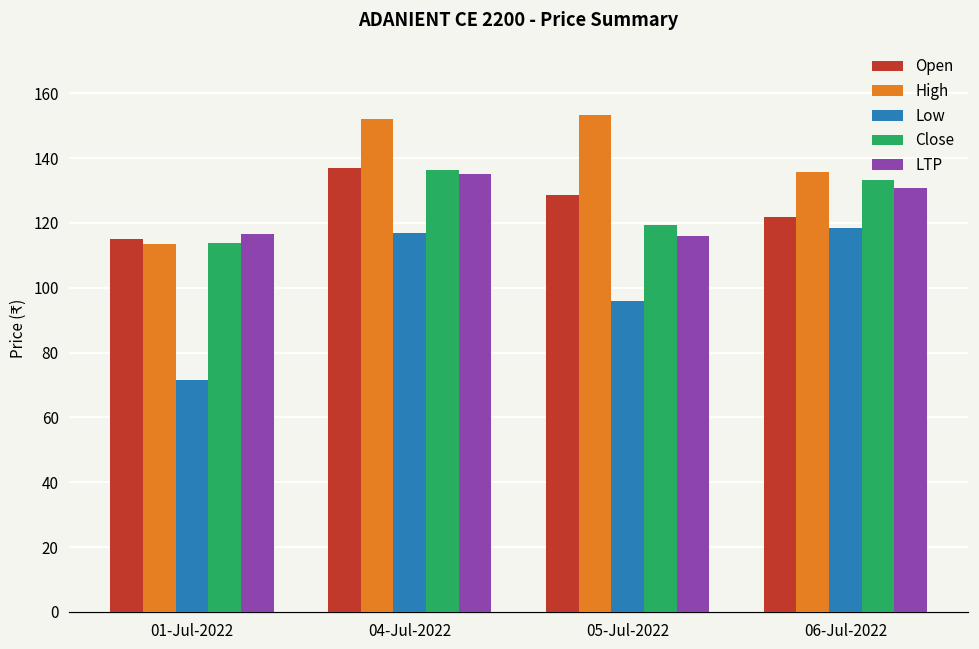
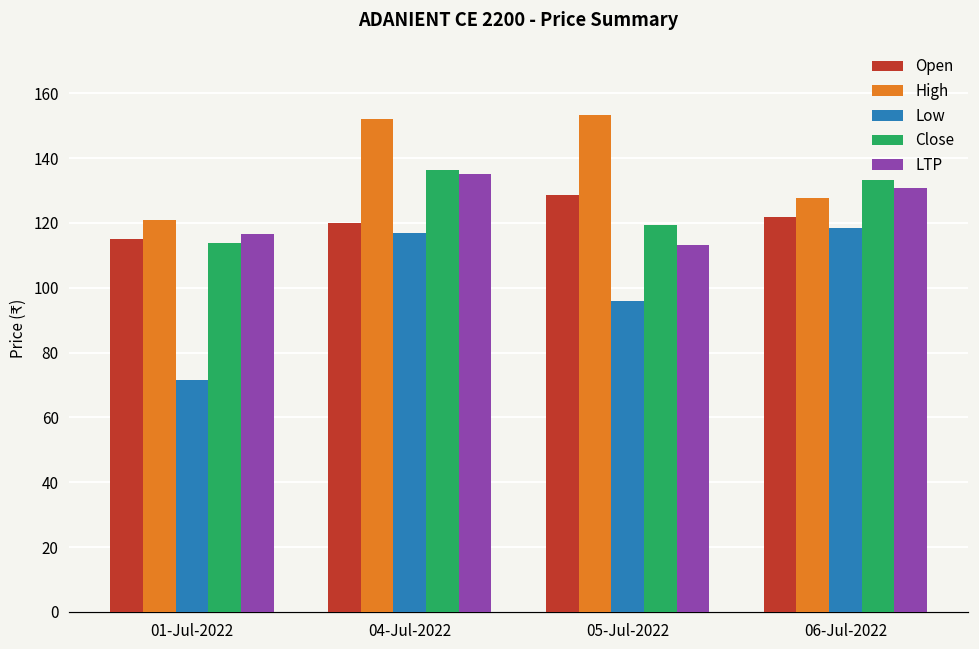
High, 01-Jul-2022: 114 -> 121
Open, 04-Jul-2022: 137 -> 120
LTP, 05-Jul-2022: 116 -> 113
High, 06-Jul-2022: 136 -> 128
